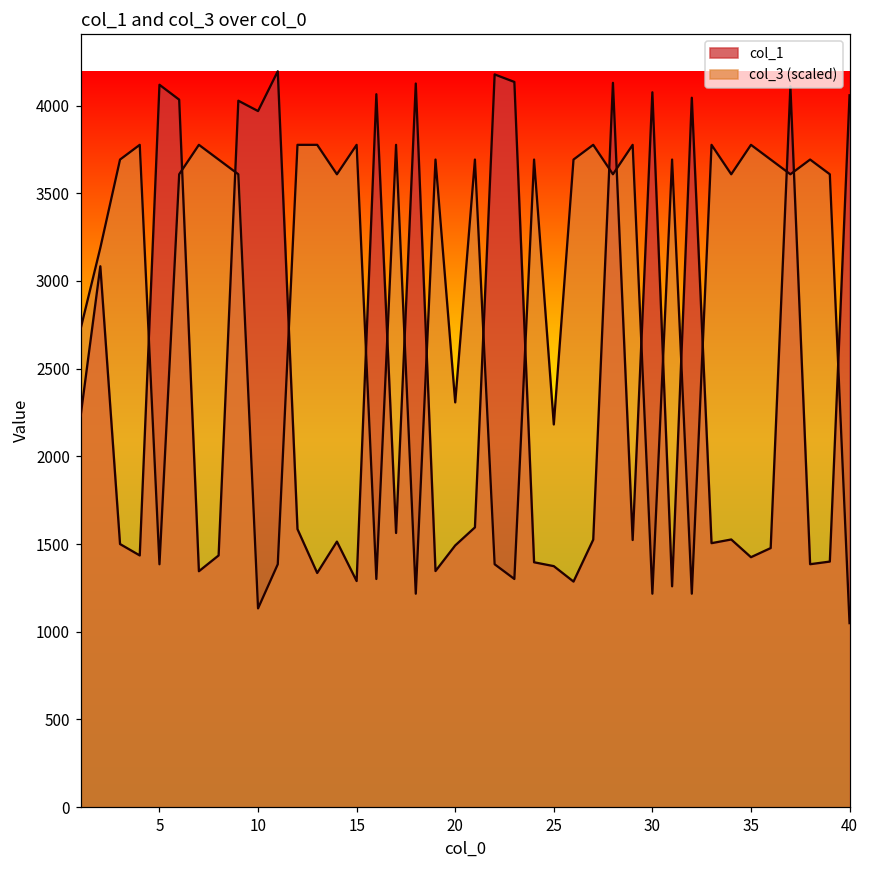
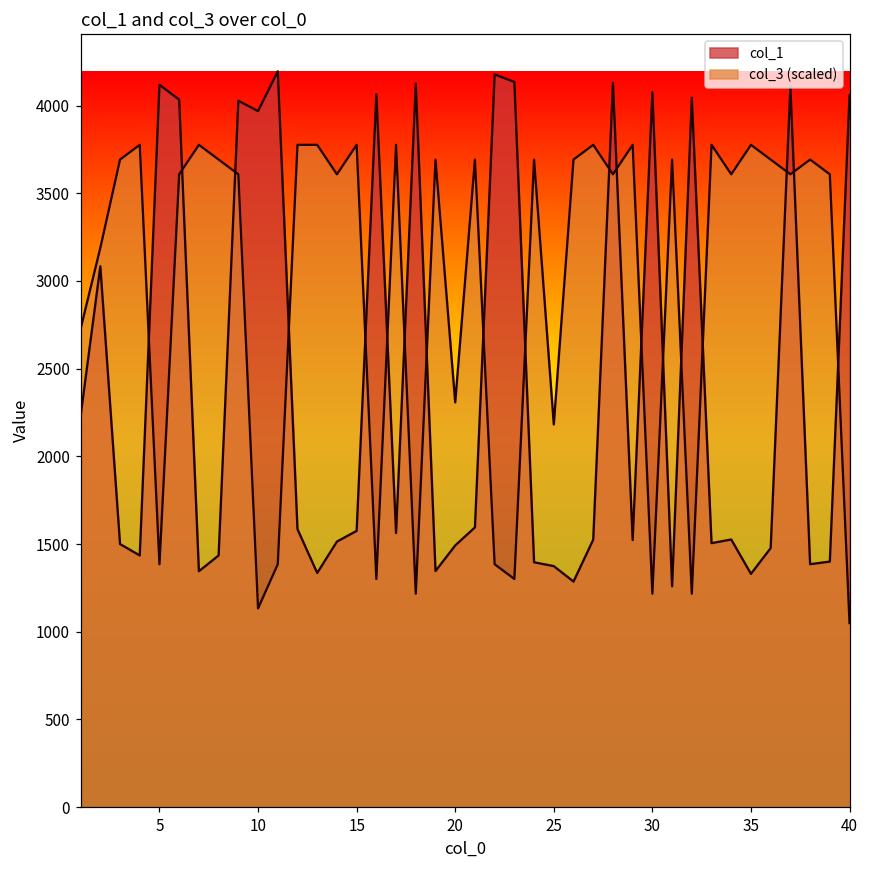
col_1, 15: 1290 -> 1580
col_1, 35: 1430 -> 1330
